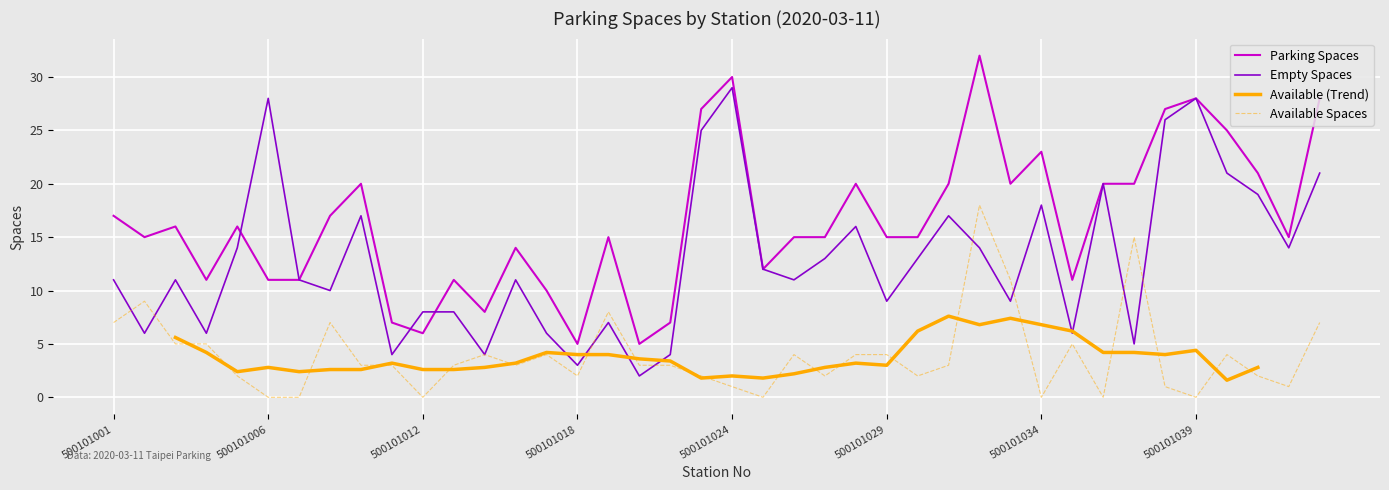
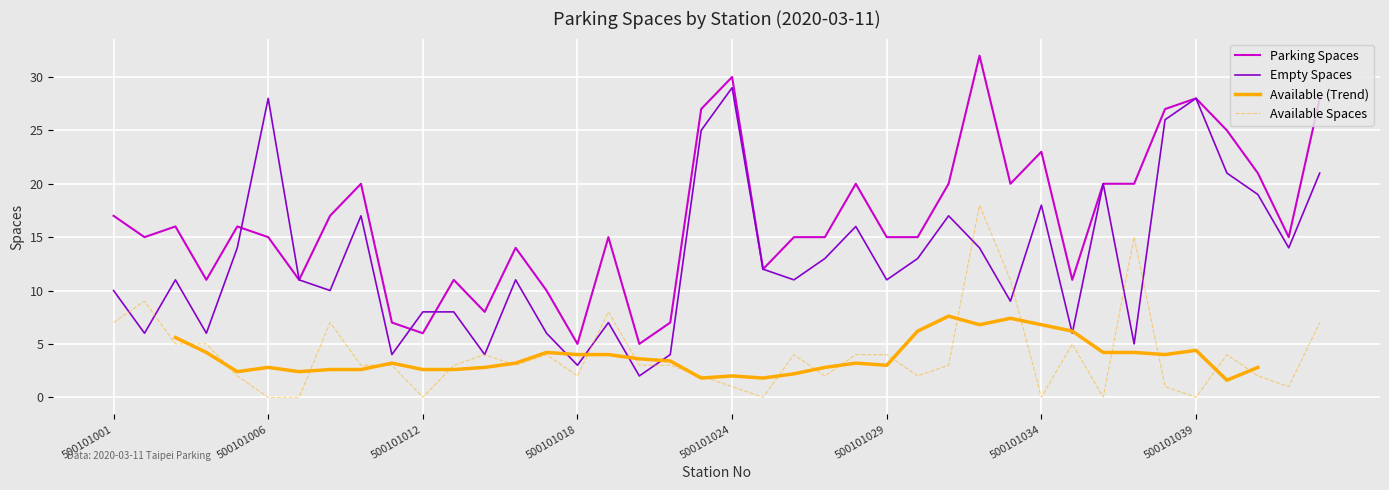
Empty Spaces, 500101001: 11 -> 10
Parking Spaces, 500101006: 11 -> 15
Empty Spaces, 500101029: 9 -> 11
